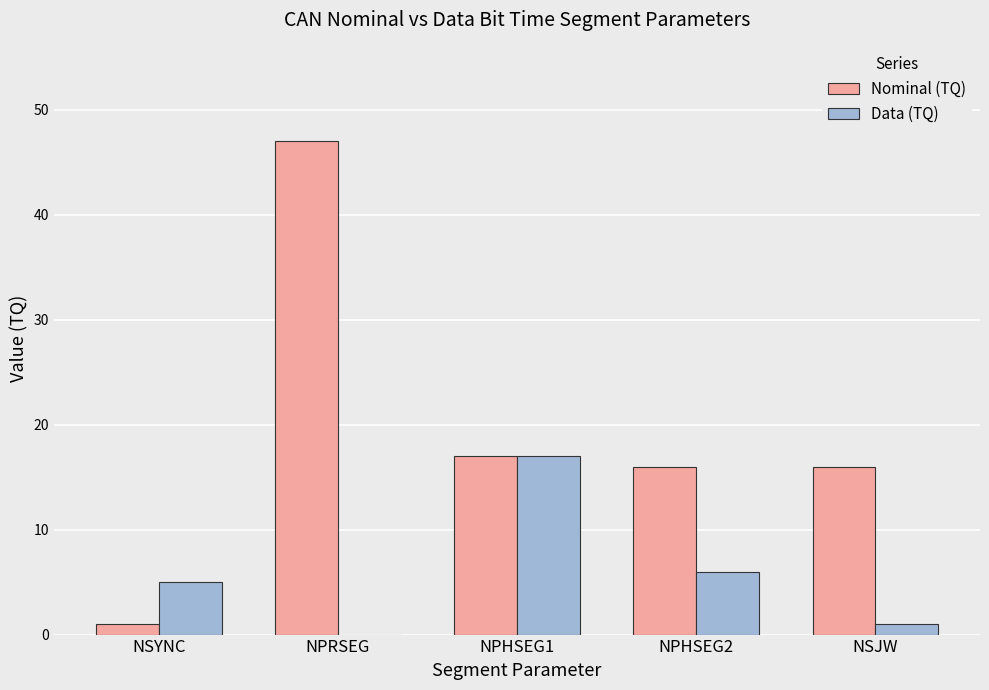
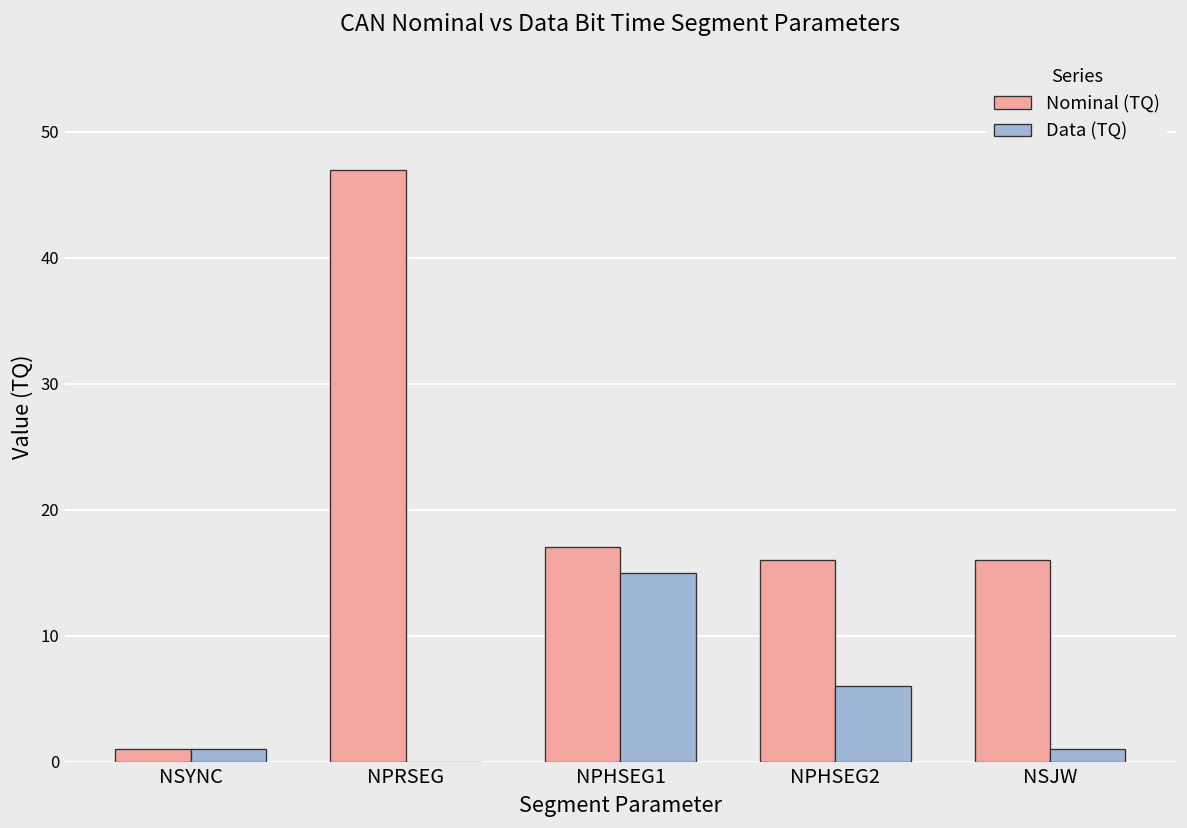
Data (TQ), NSYNC: 5 -> 1
Data (TQ), NPHSEG1: 17 -> 15
